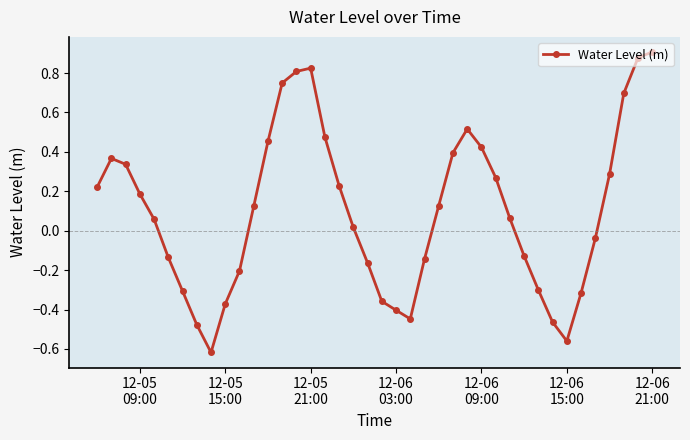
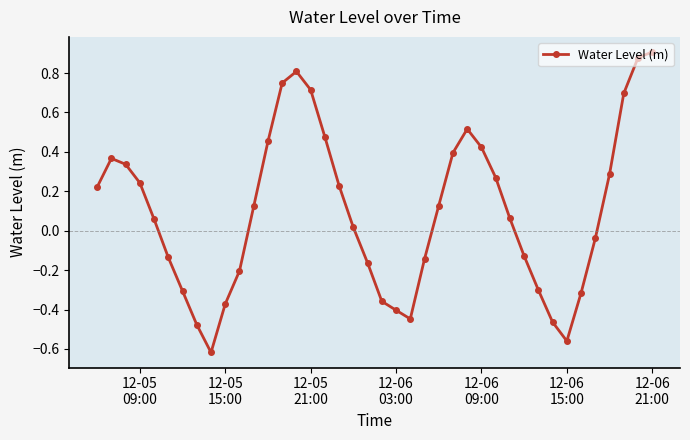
12-05 09:00: 0.19 -> 0.24
12-05 21:00: 0.82 -> 0.71
